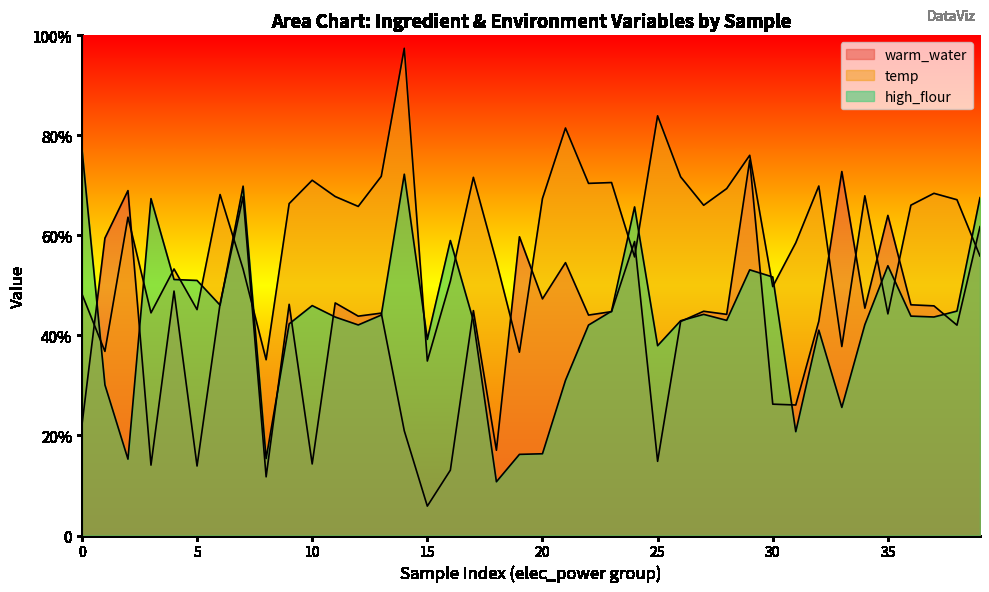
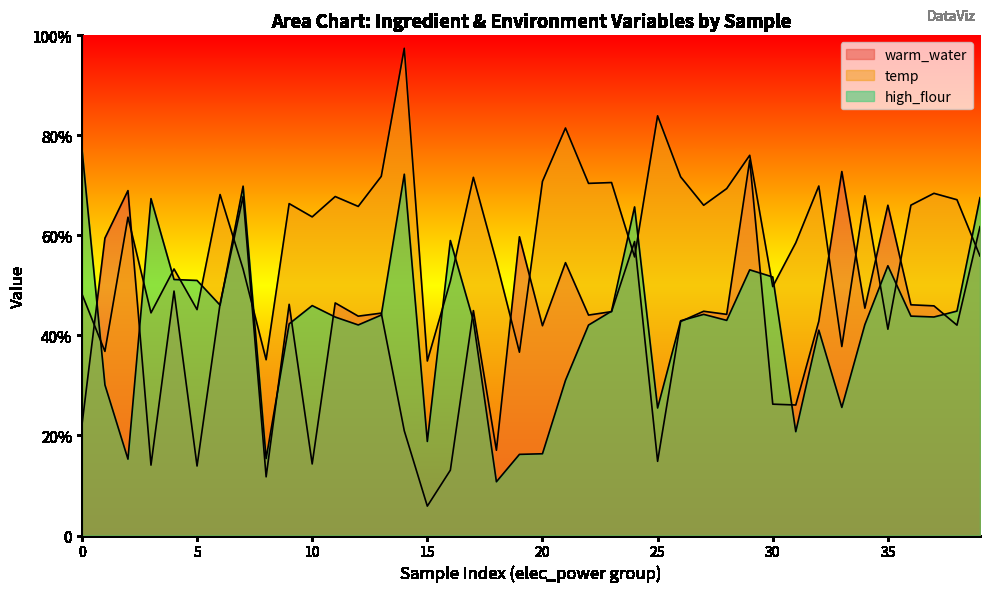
temp, 10: 71% -> 64%
high_flour, 15: 39% -> 19%
warm_water, 20: 47% -> 42%
temp, 20: 67% -> 71%
high_flour, 25: 38% -> 25%
warm_water, 35: 64% -> 66%
temp, 35: 44% -> 41%
